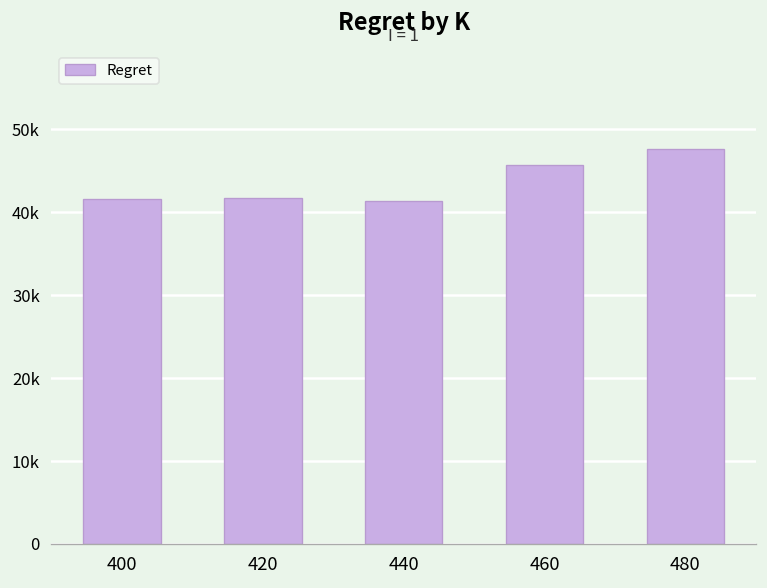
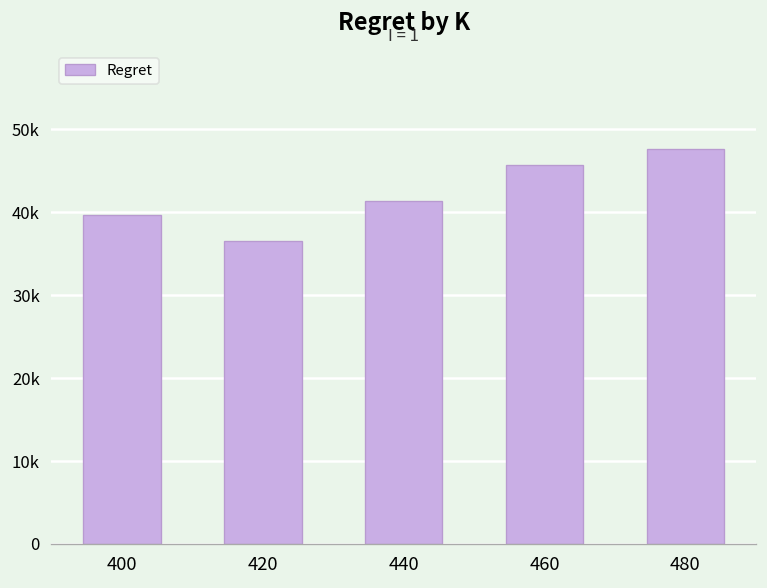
400: 42000 -> 40000
420: 42000 -> 36000
